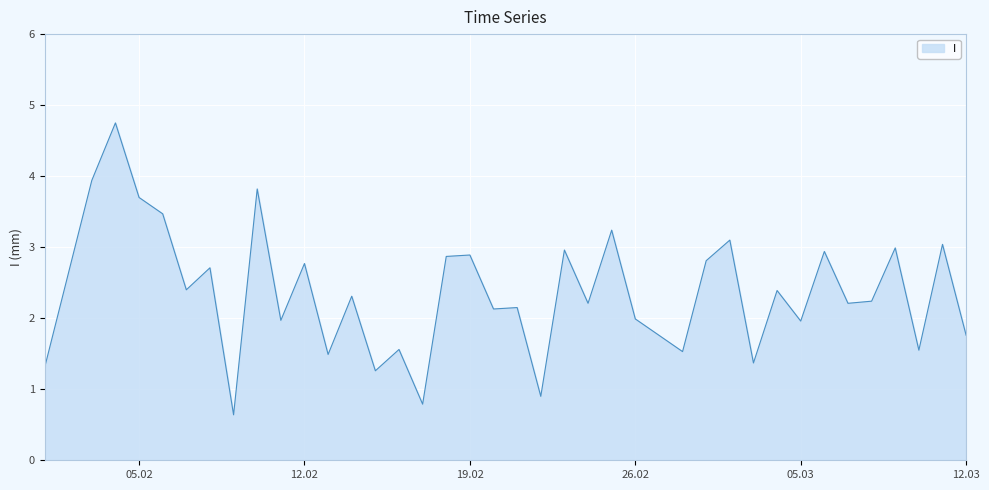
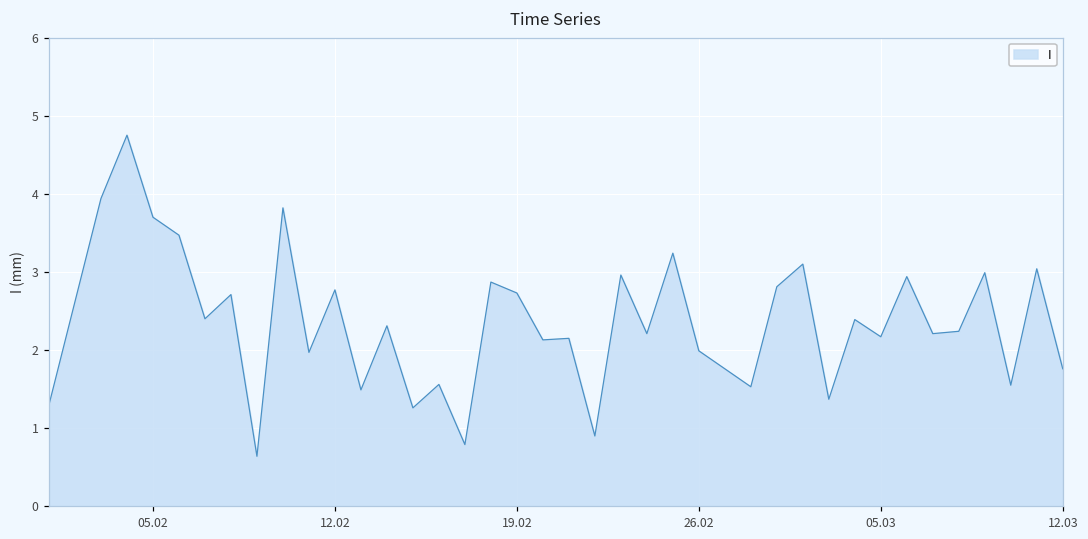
19.02: 2.9 -> 2.7
05.03: 2.0 -> 2.2
